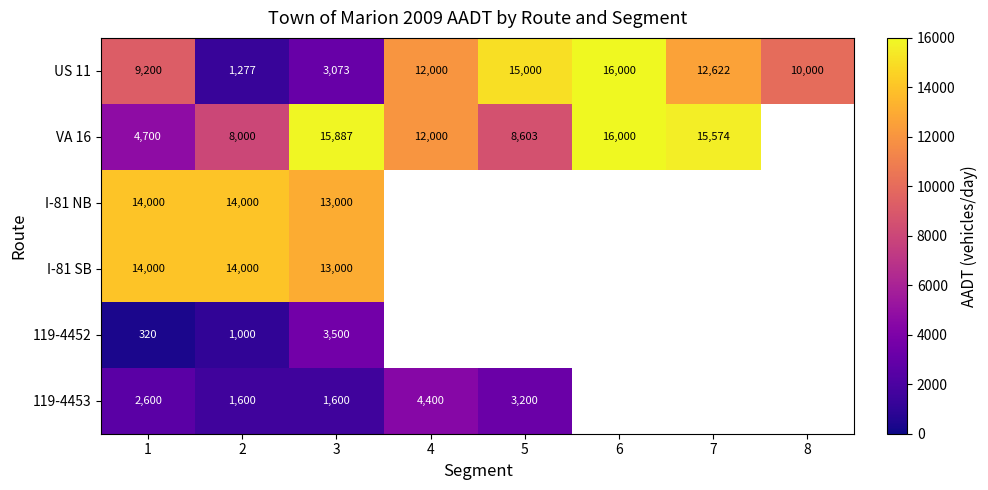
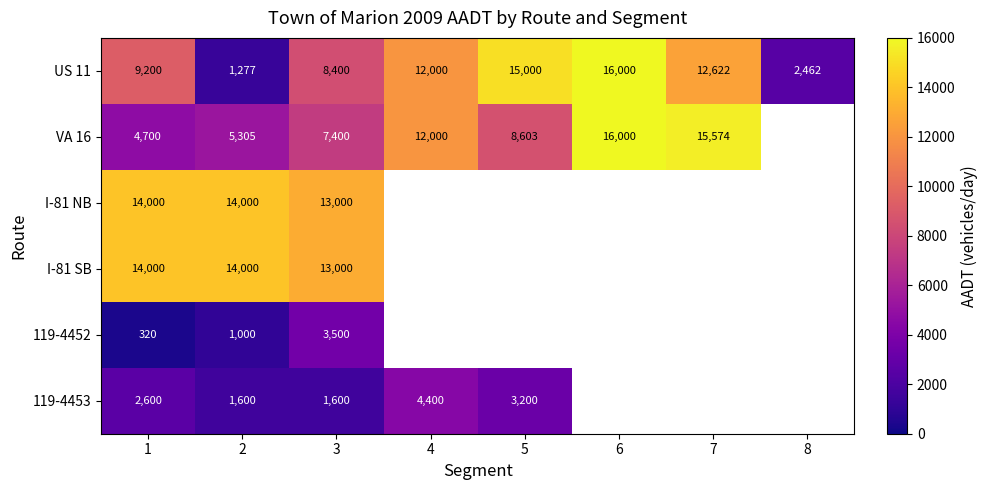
US 11, 3: 3,073 -> 8,400
US 11, 8: 10,000 -> 2,462
VA 16, 2: 8,000 -> 5,305
VA 16, 3: 15,887 -> 7,400
